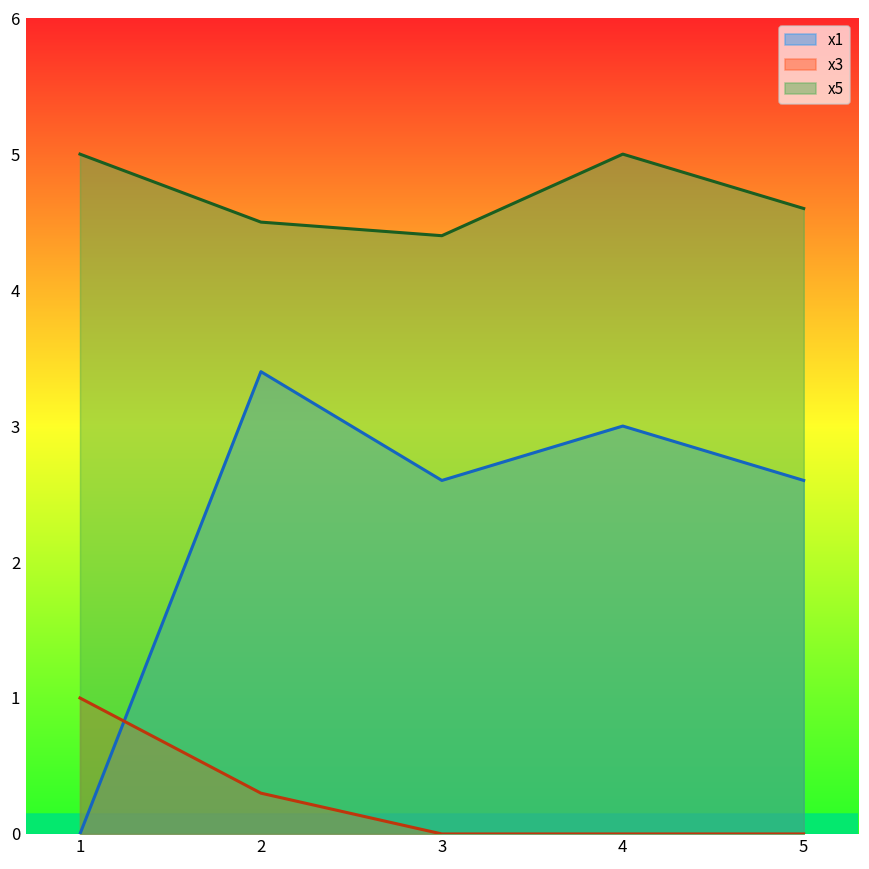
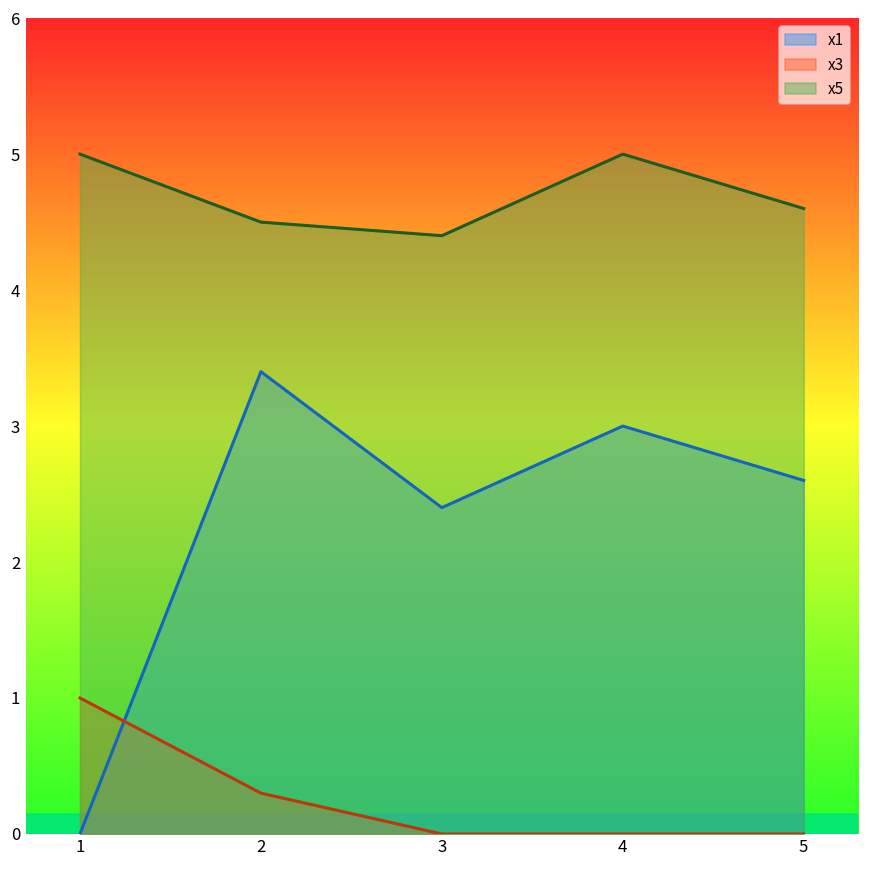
x1, 3: 2.6 -> 2.4
